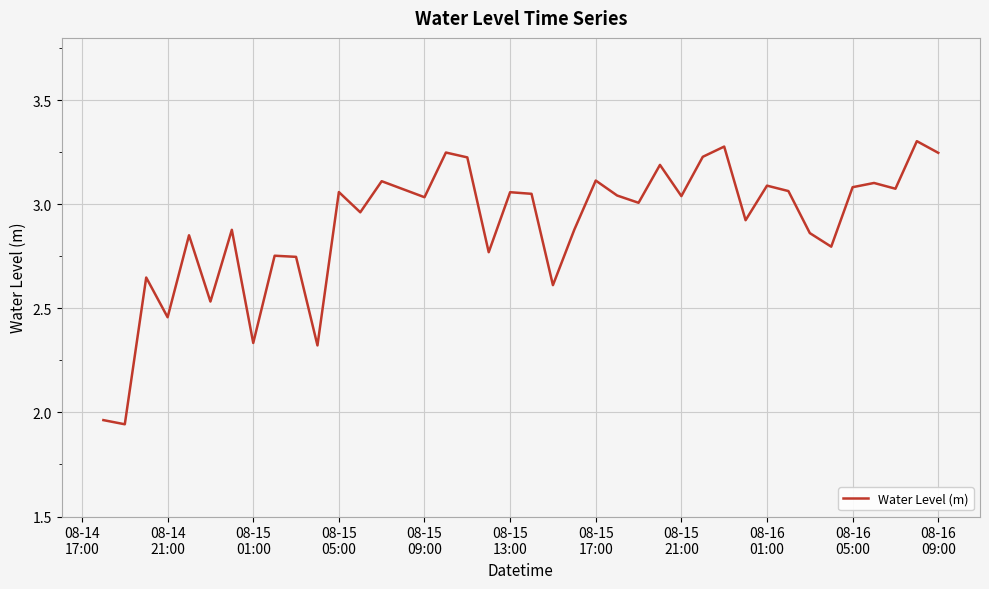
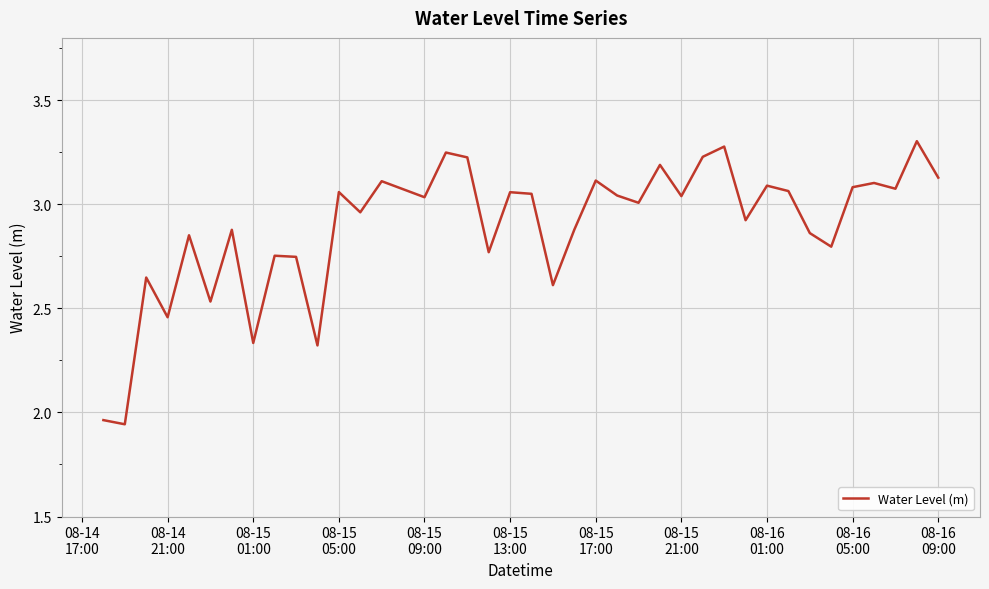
08-16 09:00: 3.25 -> 3.13
